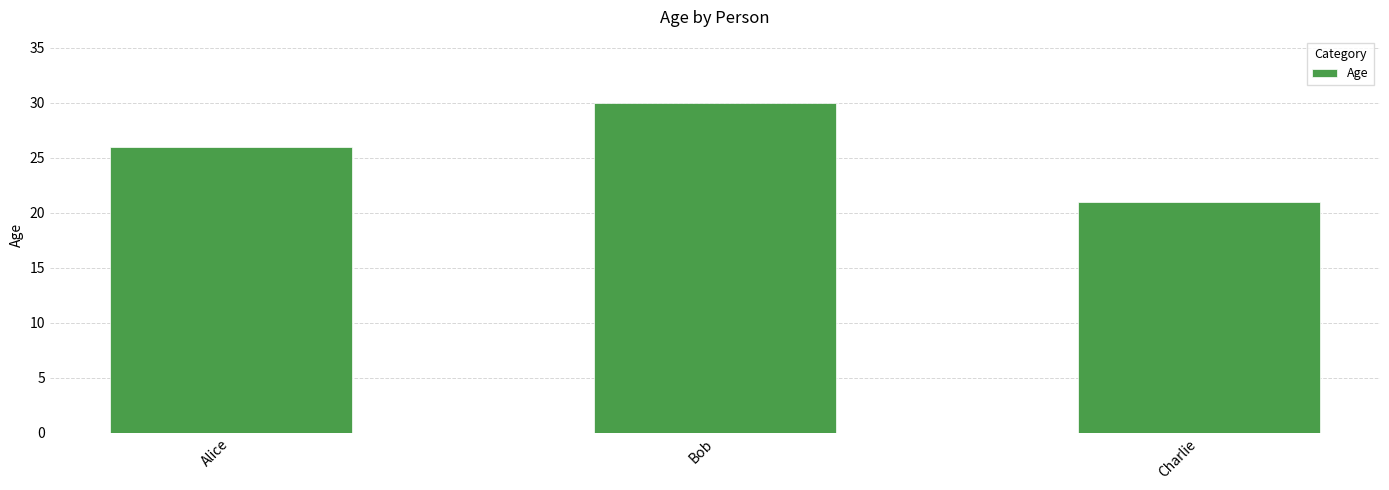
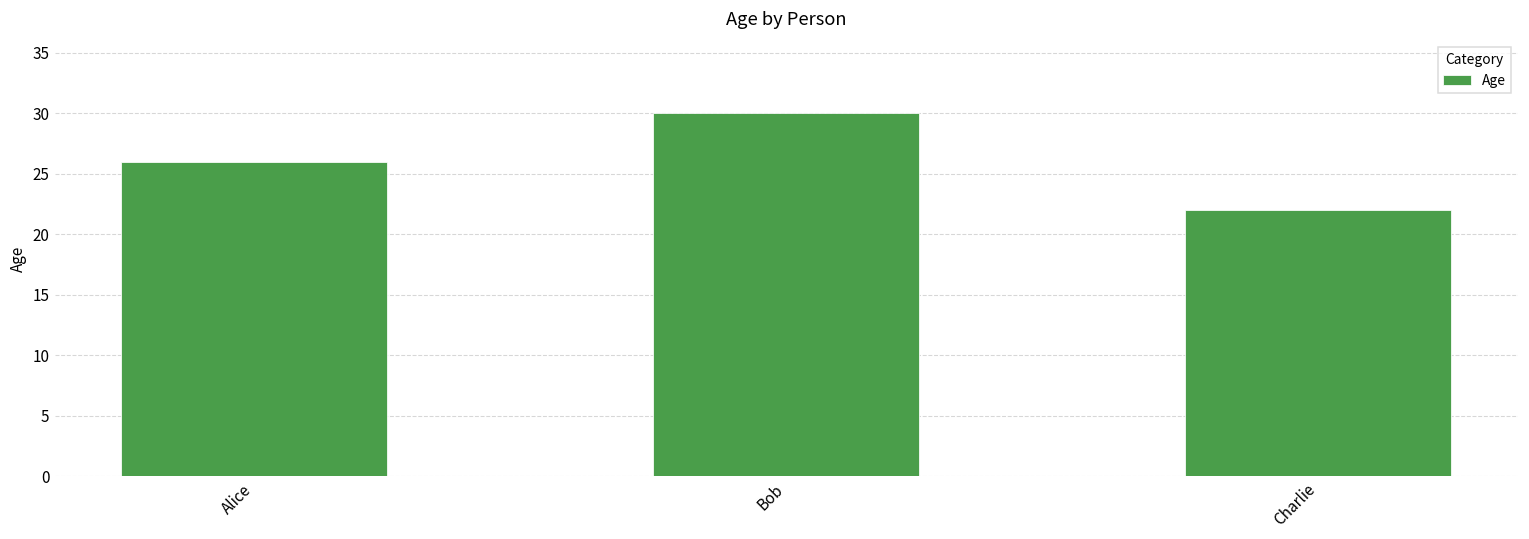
Charlie: 21 -> 22
